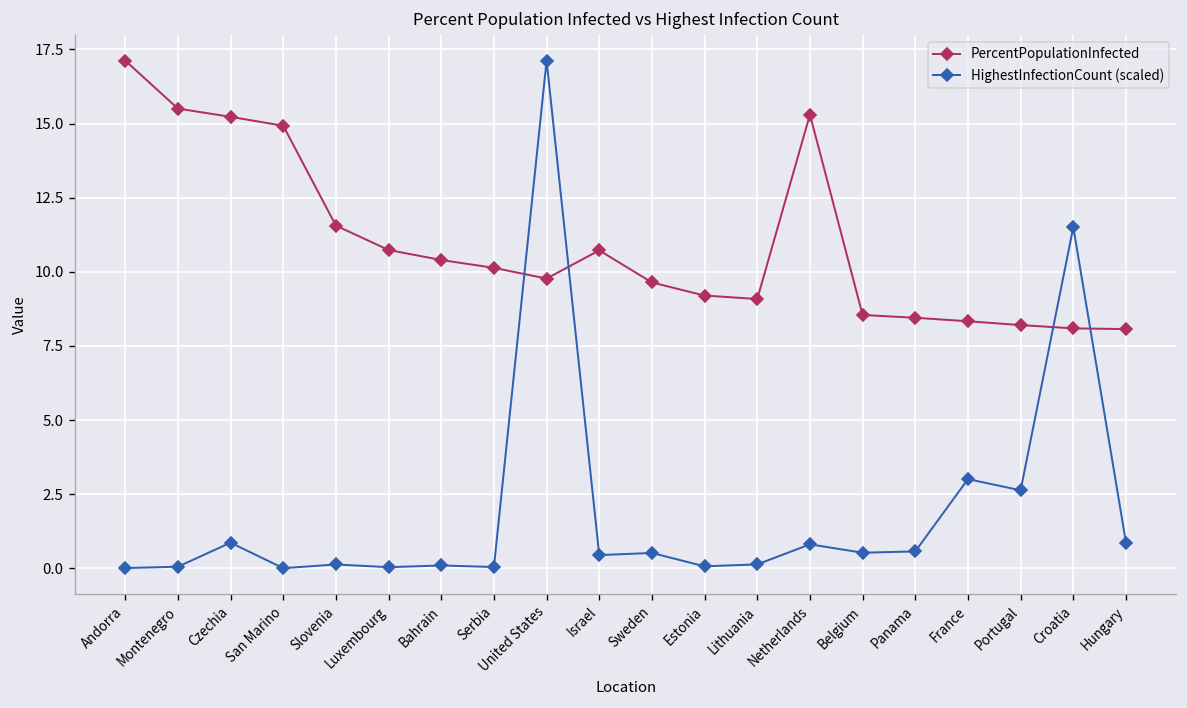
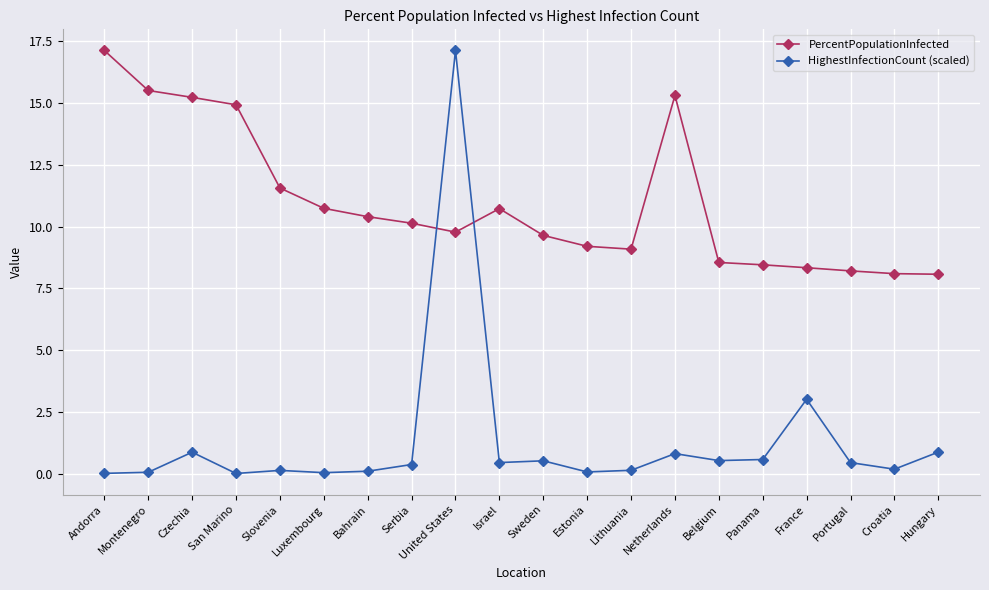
HighestInfectionCount (scaled), Serbia: 0.0 -> 0.4
HighestInfectionCount (scaled), Portugal: 2.6 -> 0.4
HighestInfectionCount (scaled), Croatia: 11.5 -> 0.2
